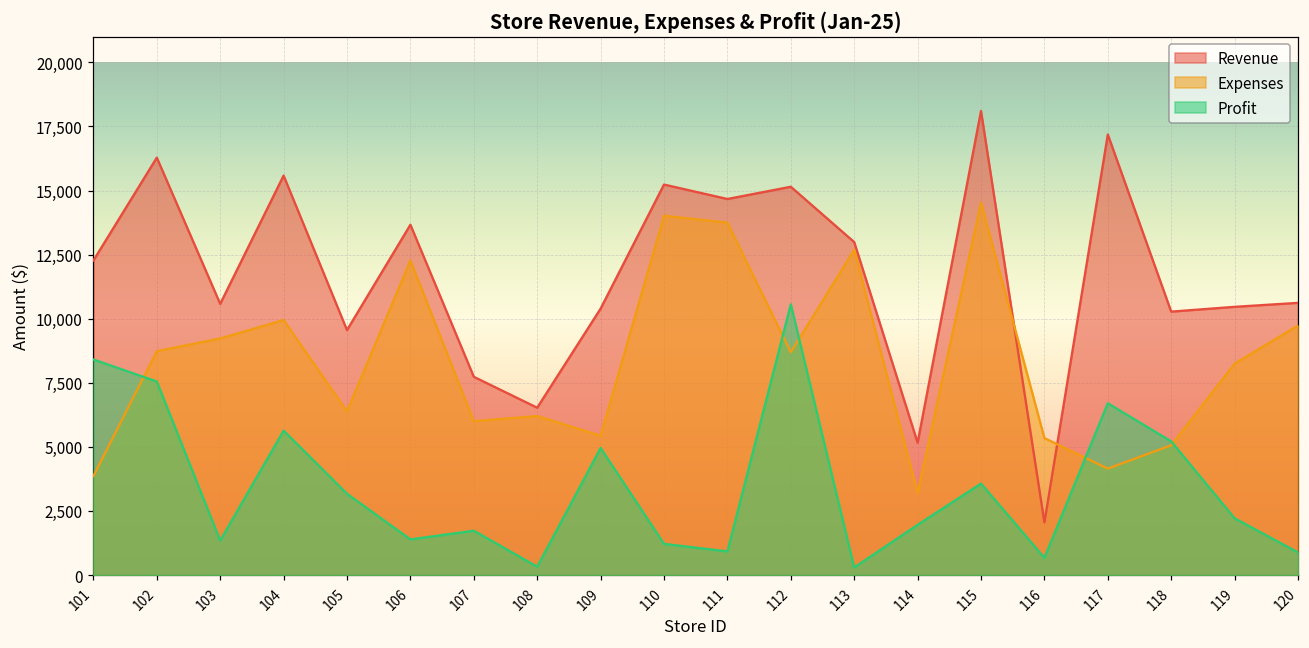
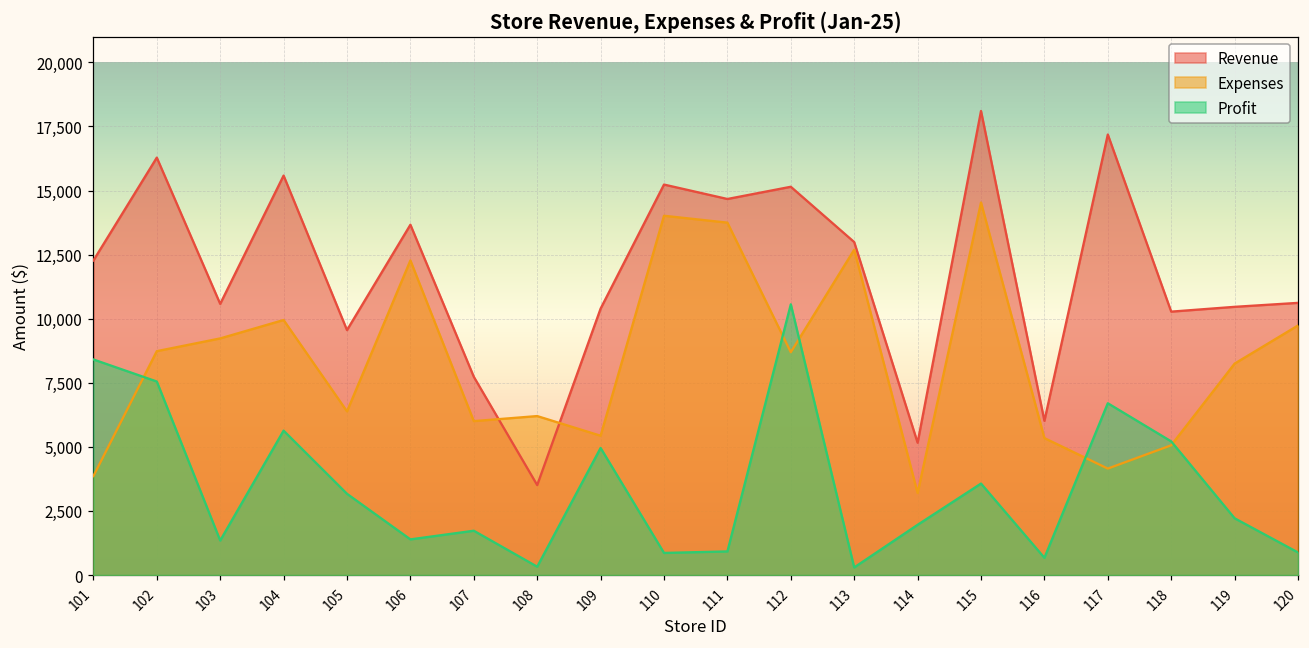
Revenue, 108: 6,500 -> 3,500
Profit, 110: 1,200 -> 900
Revenue, 116: 2,100 -> 6,000
